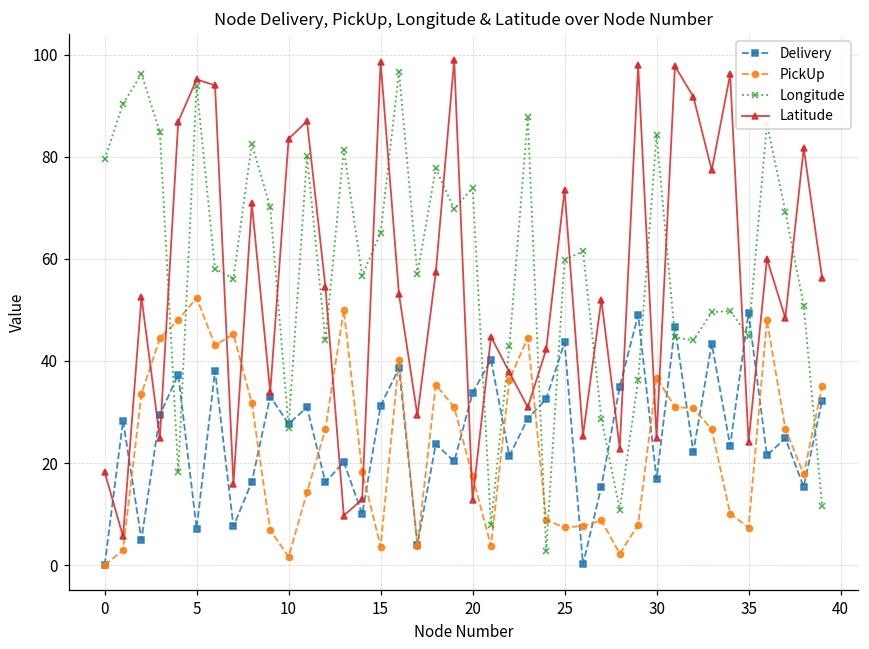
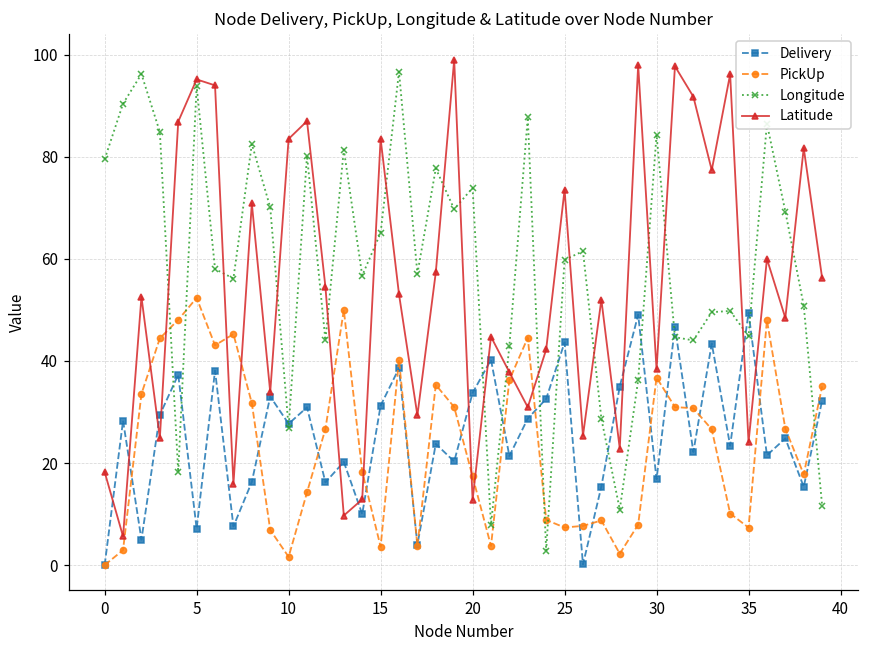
Latitude, 15: 99 -> 84
Latitude, 30: 25 -> 38
